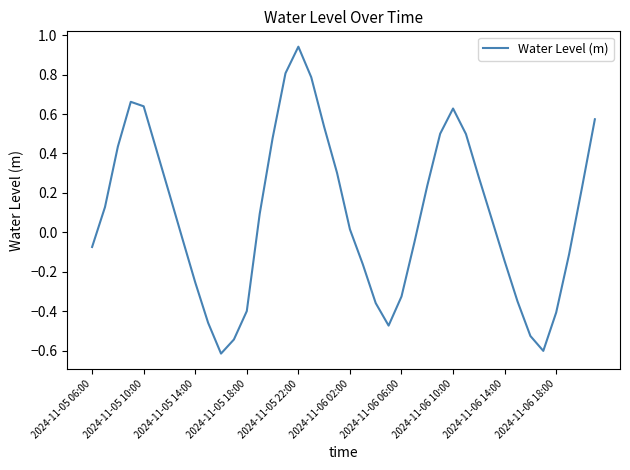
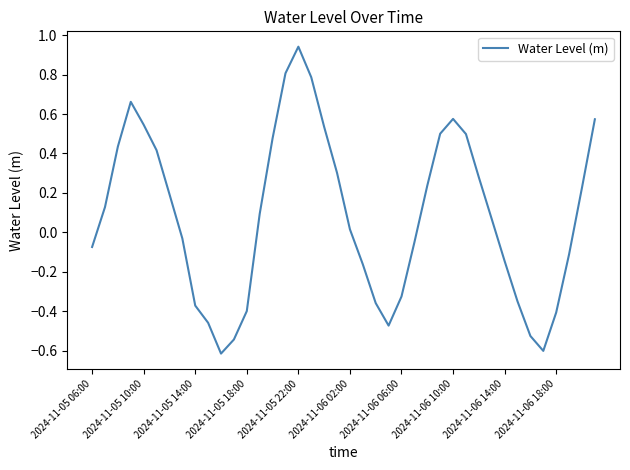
2024-11-05 10:00: 0.64 -> 0.55
2024-11-05 14:00: -0.25 -> -0.37
2024-11-06 10:00: 0.63 -> 0.58
